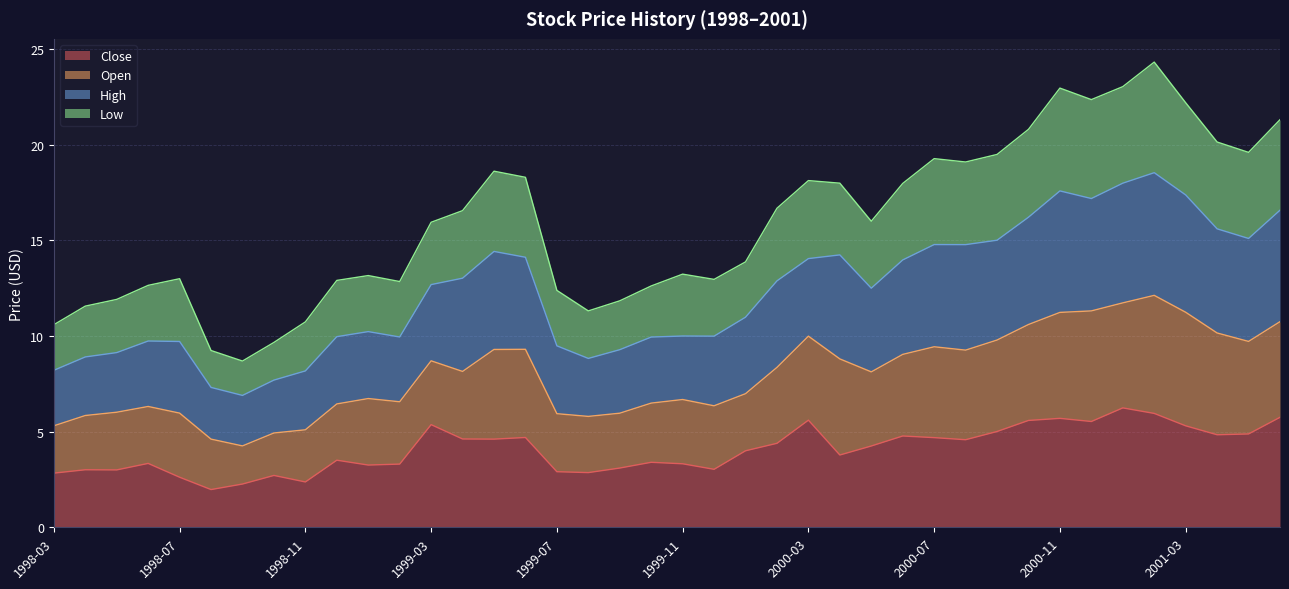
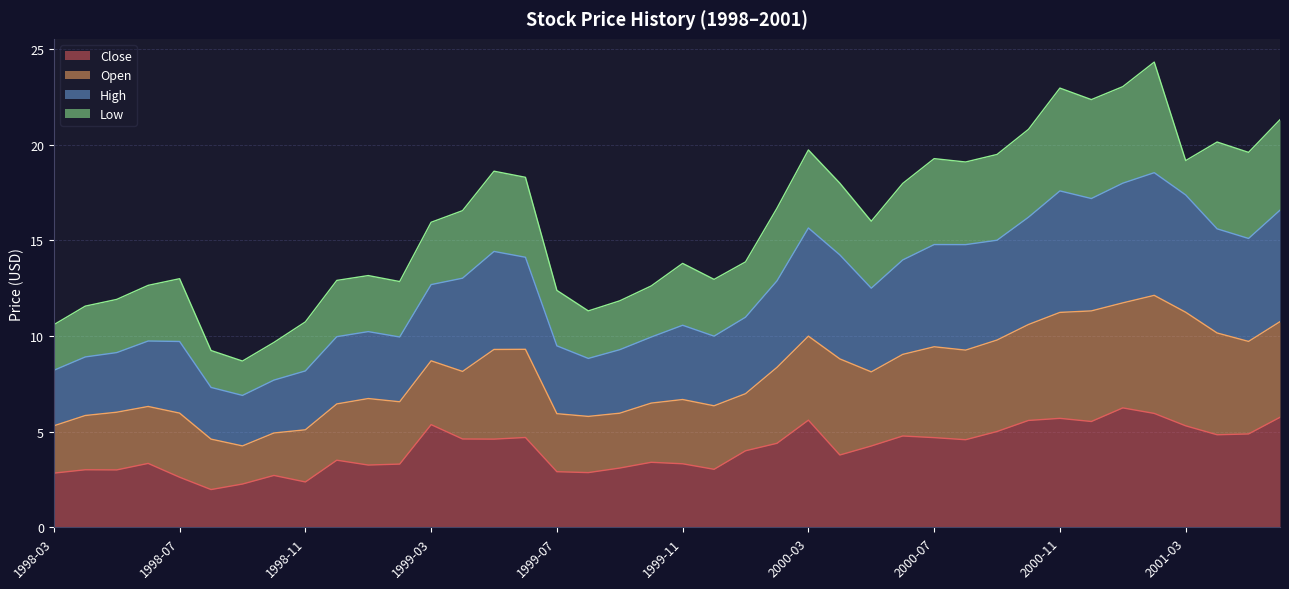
High, 1999-11: 3.3 -> 3.9
High, 2000-03: 4.1 -> 5.7
Low, 2001-03: 4.8 -> 1.8
